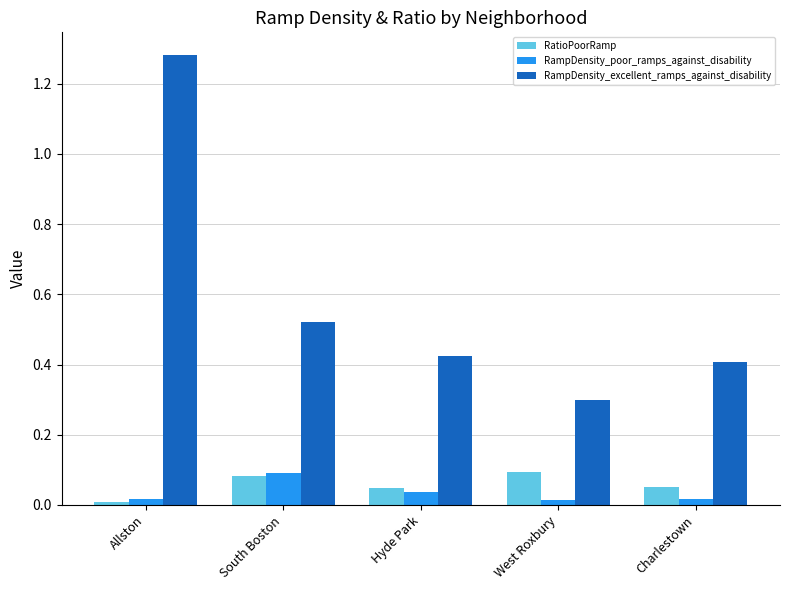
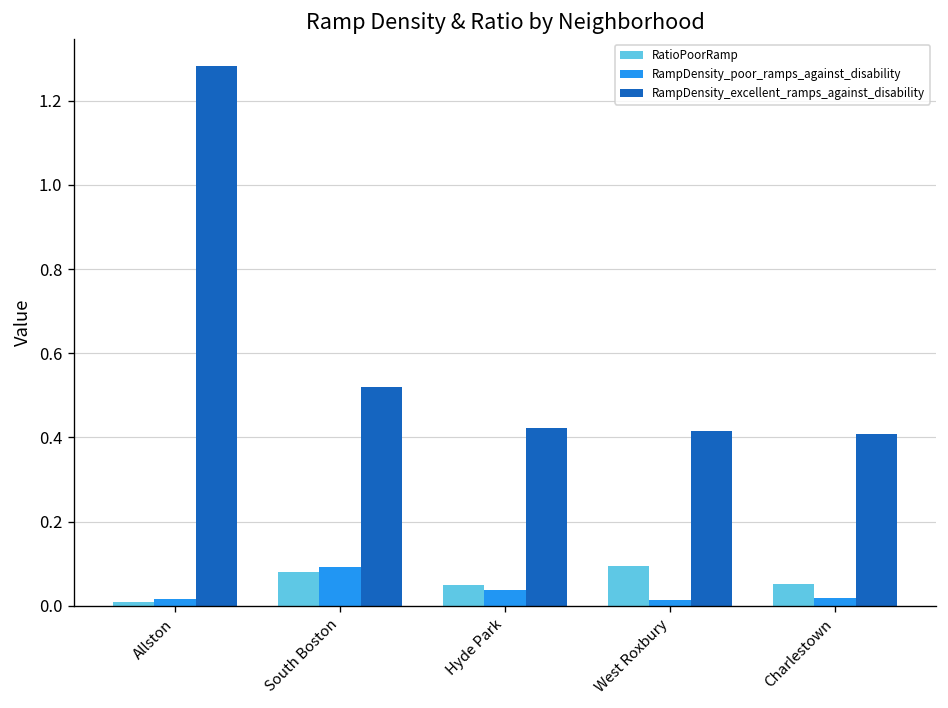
RampDensity_excellent_ramps_against_disability, West Roxbury: 0.30 -> 0.42
